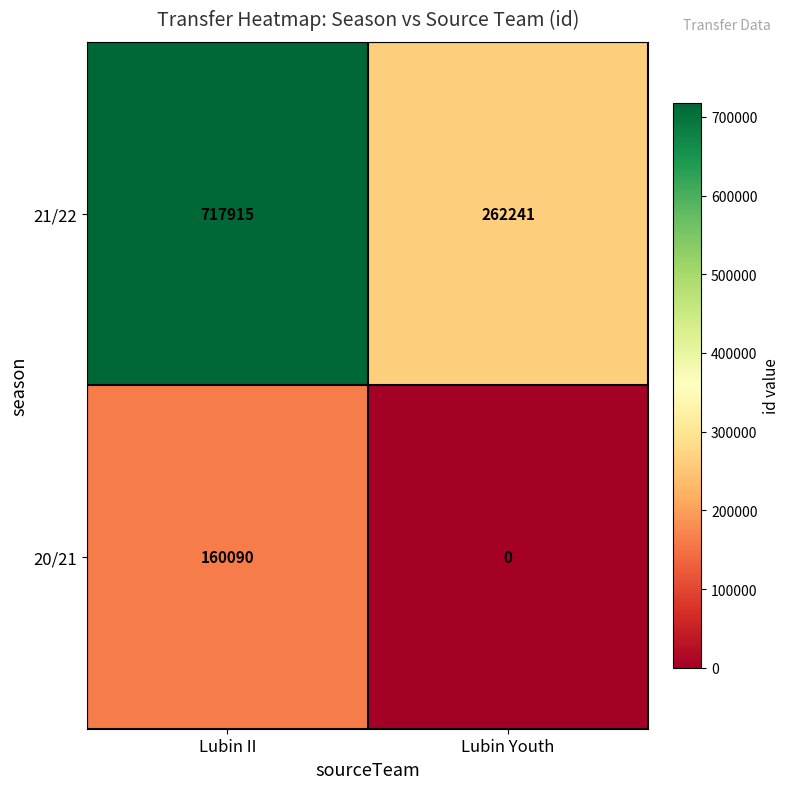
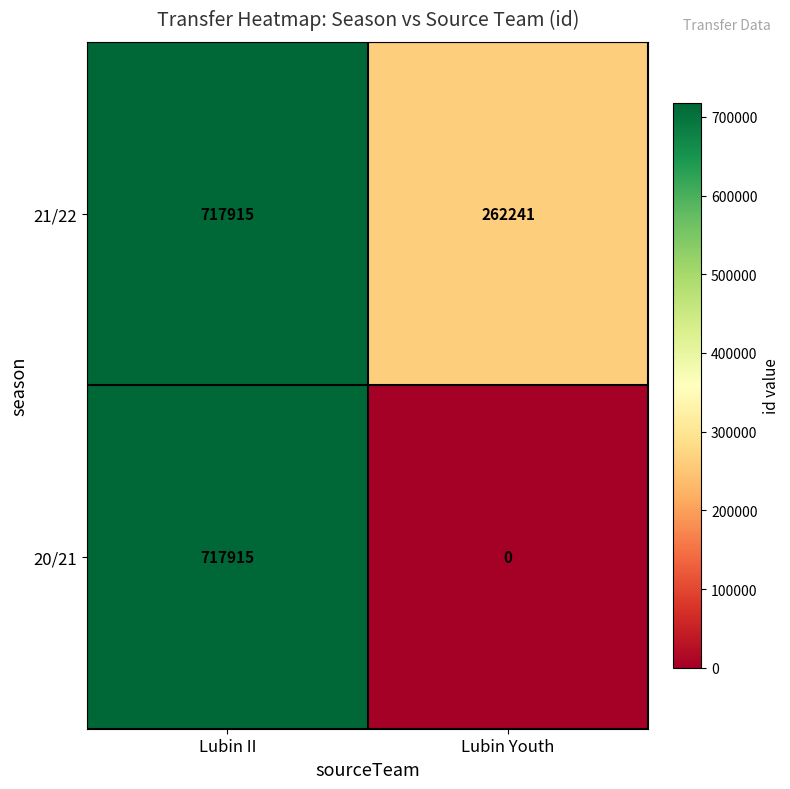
20/21, Lubin II: 160090 -> 717915
